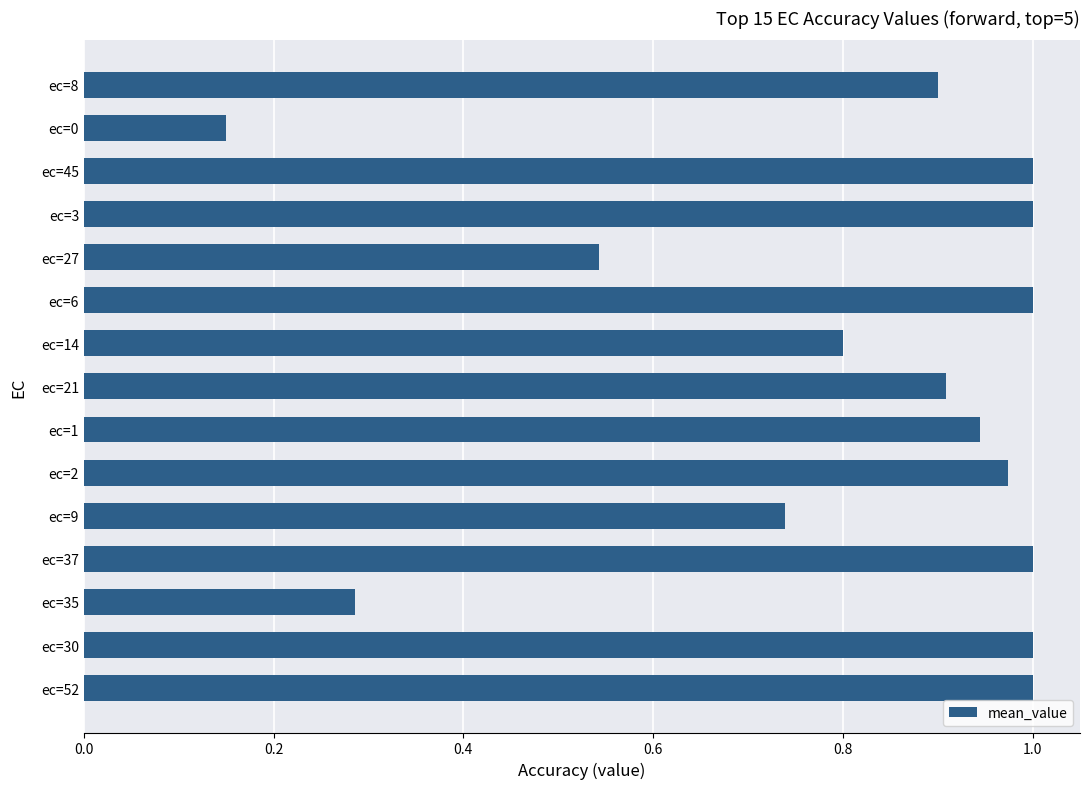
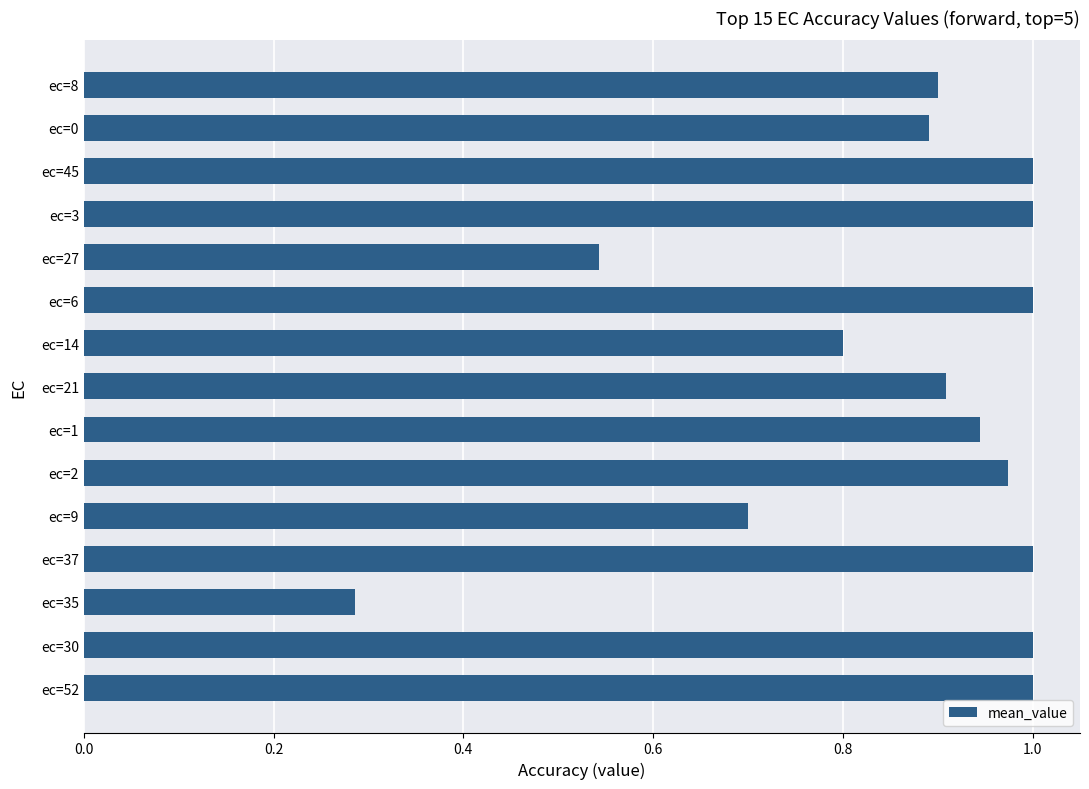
ec=0: 0.15 -> 0.89
ec=9: 0.74 -> 0.70
